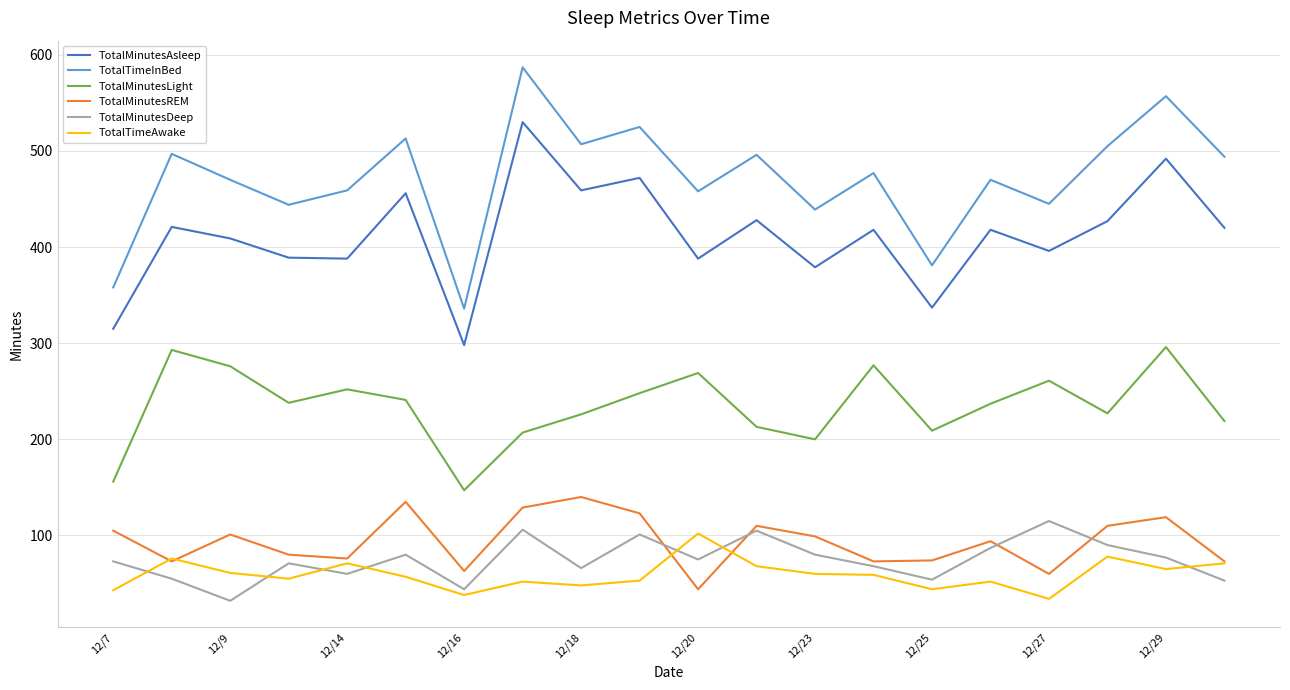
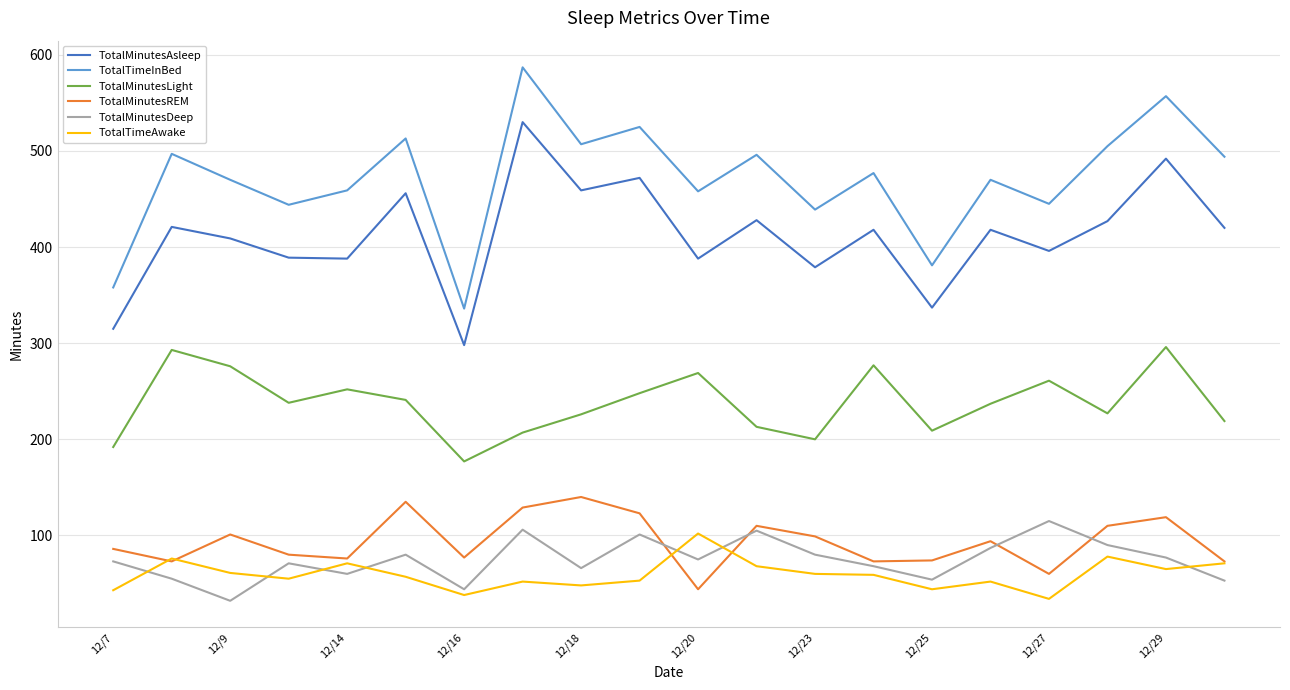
TotalMinutesLight, 12/7: 160 -> 190
TotalMinutesREM, 12/7: 110 -> 90
TotalMinutesLight, 12/16: 150 -> 180
TotalMinutesREM, 12/16: 60 -> 80
